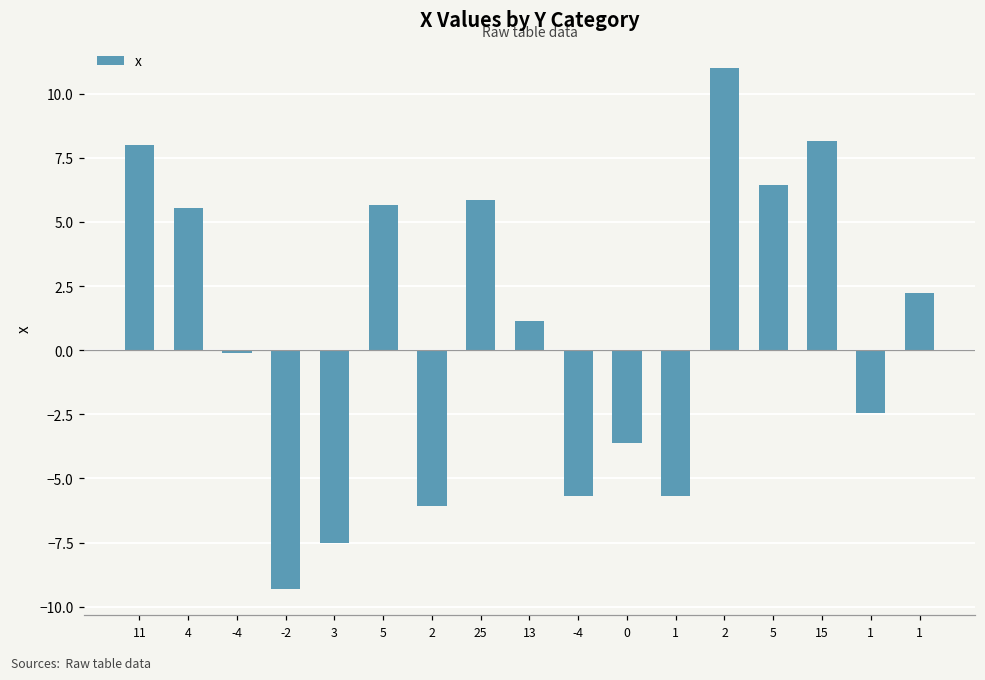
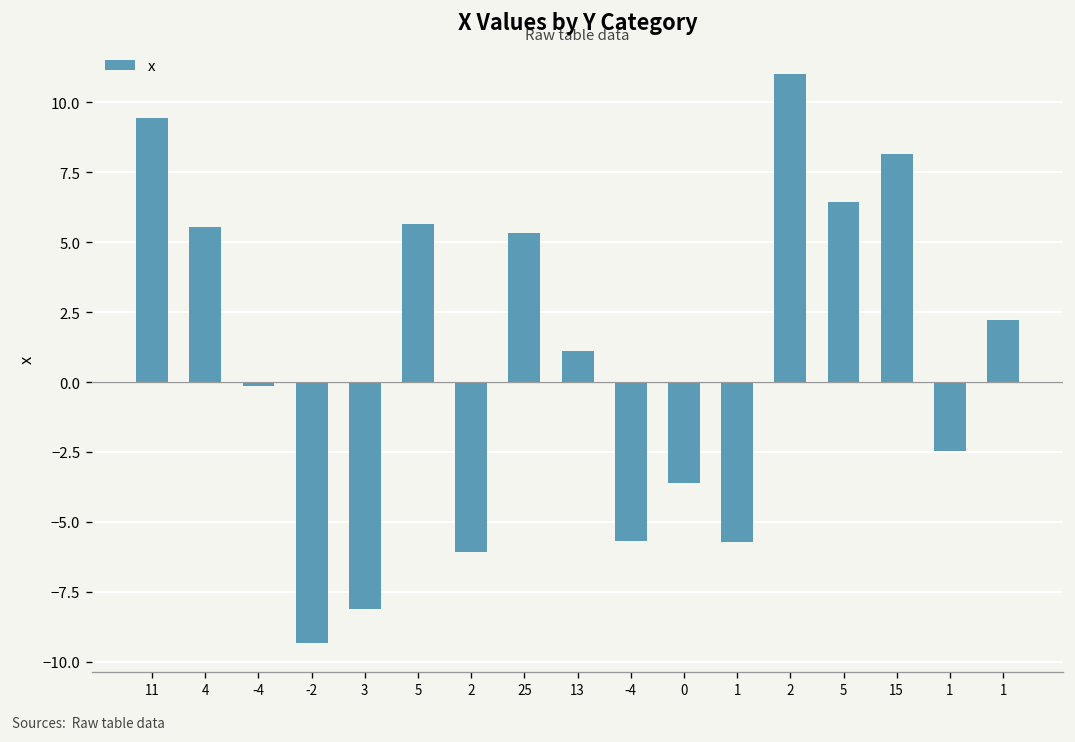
11: 8.0 -> 9.4
3: -7.5 -> -8.1
25: 5.8 -> 5.3
